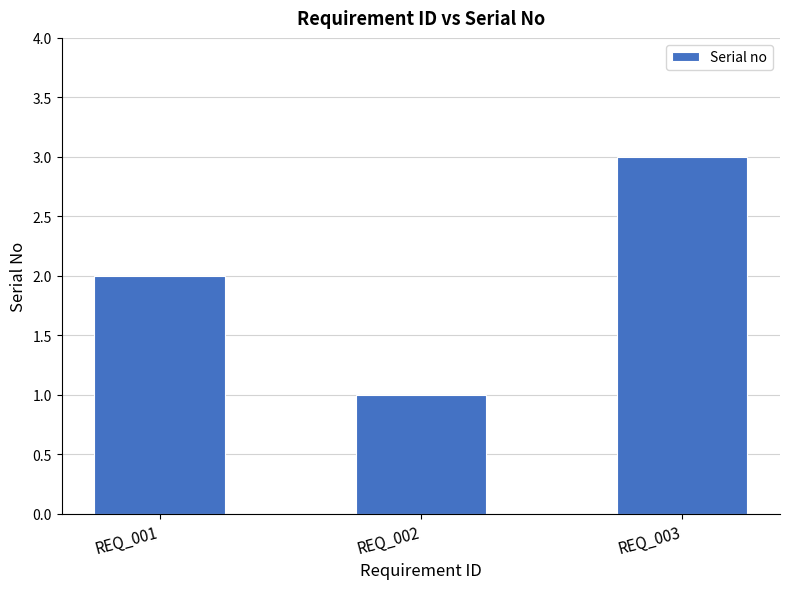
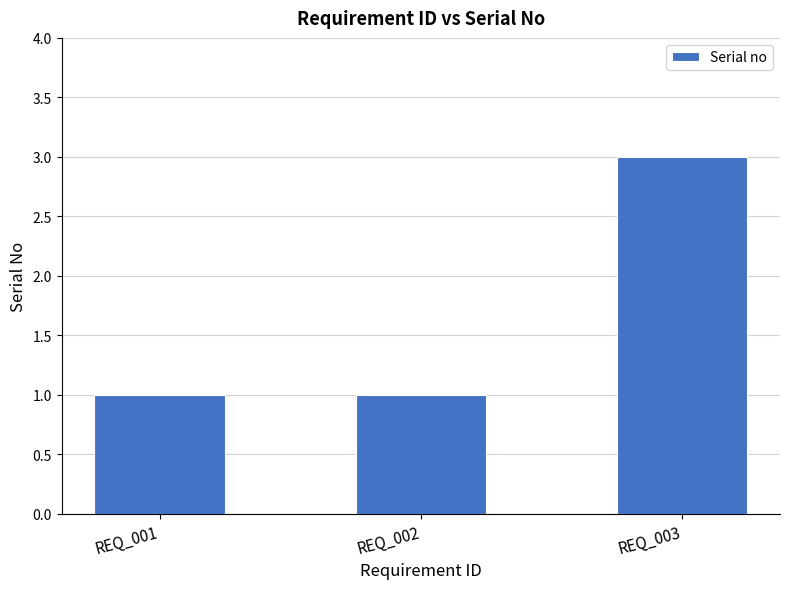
REQ_001: 2 -> 1
